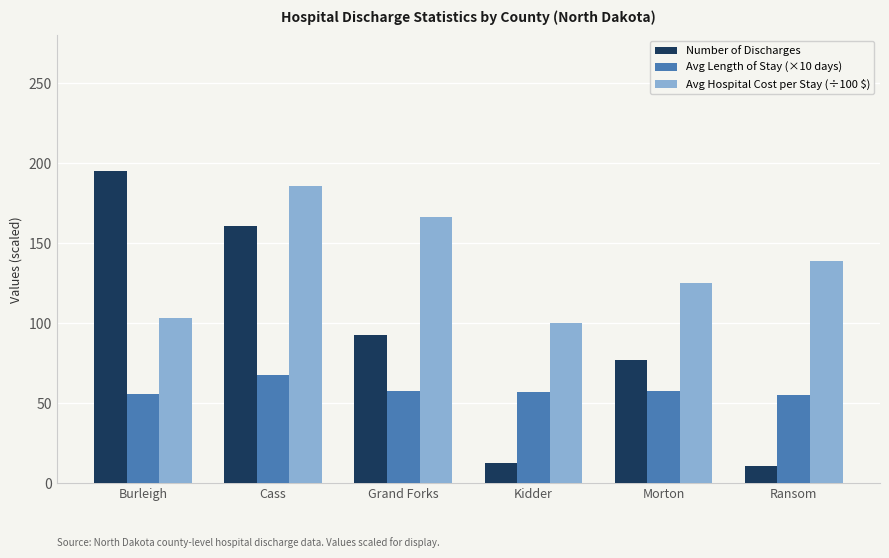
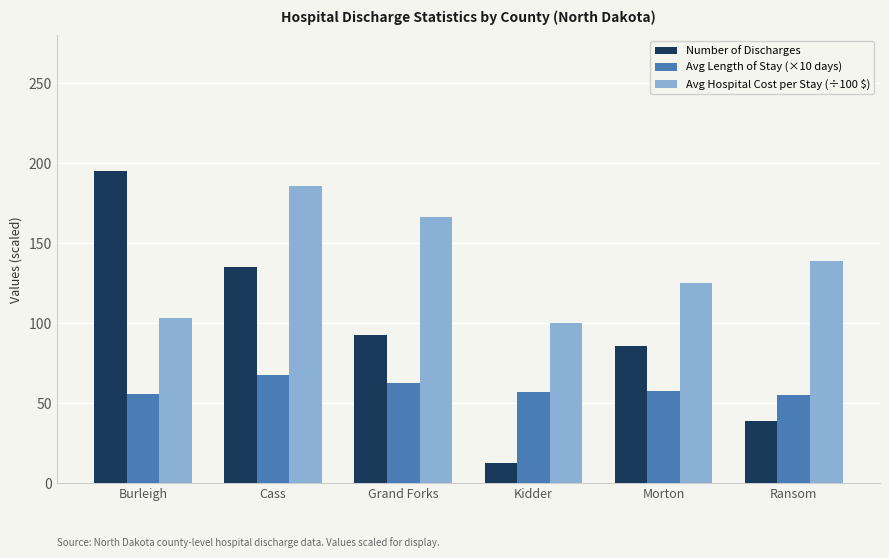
Number of Discharges, Cass: 161 -> 135
Avg Length of Stay (×10 days), Grand Forks: 58 -> 63
Number of Discharges, Morton: 77 -> 86
Number of Discharges, Ransom: 11 -> 39
